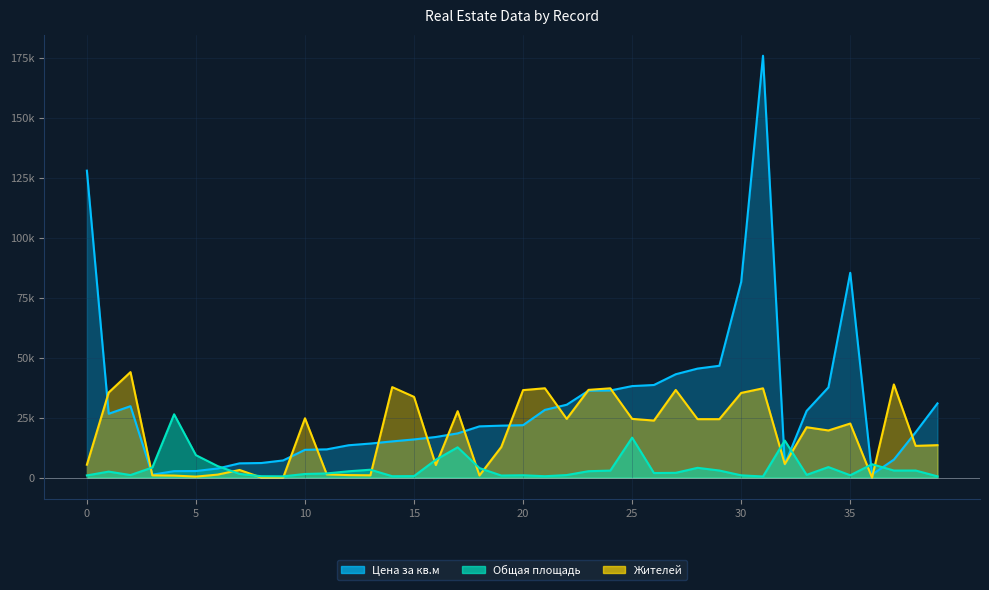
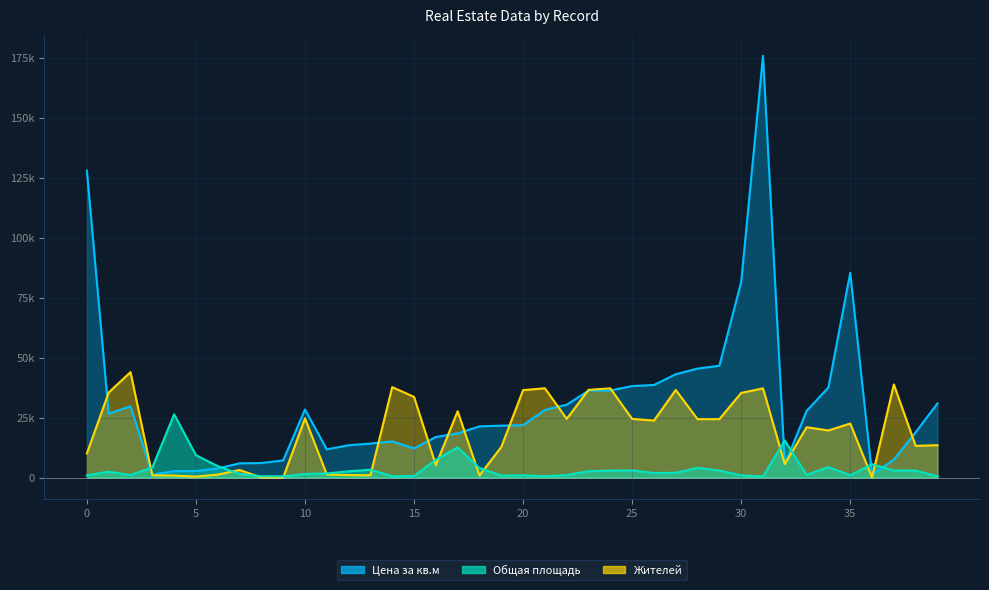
Жителей, 0: 5000 -> 10000
Цена за кв.м, 10: 12000 -> 28000
Цена за кв.м, 15: 16000 -> 12000
Общая площадь, 25: 17000 -> 3000
